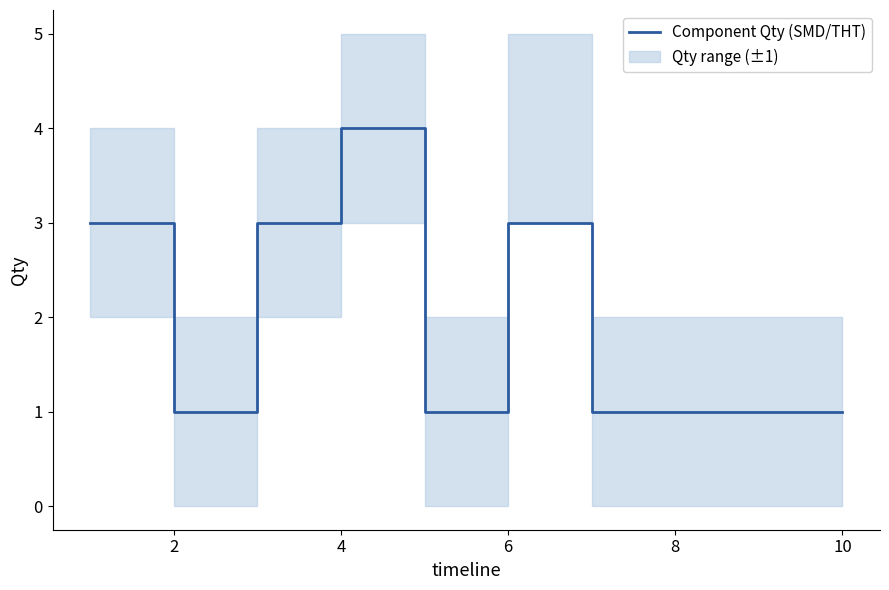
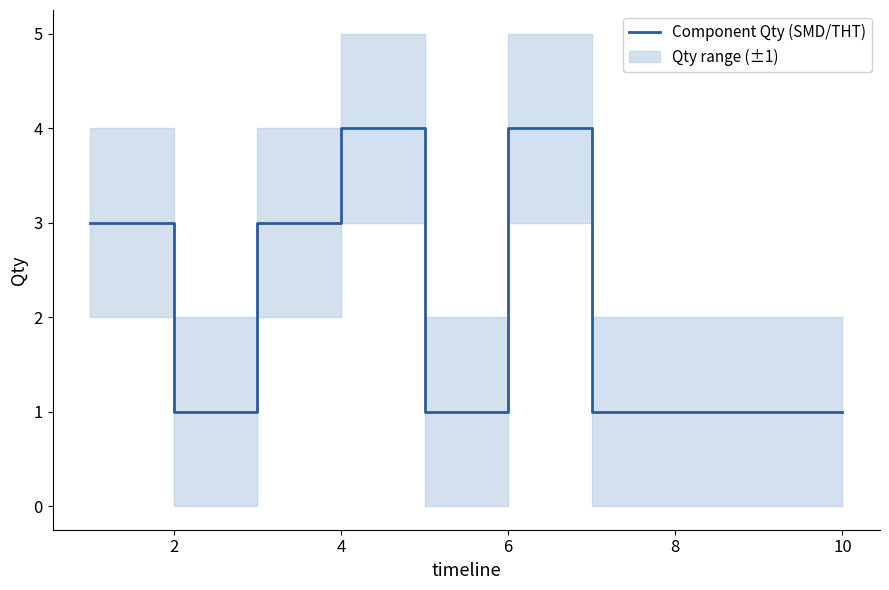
Component Qty (SMD/THT), 6: 3 -> 4
